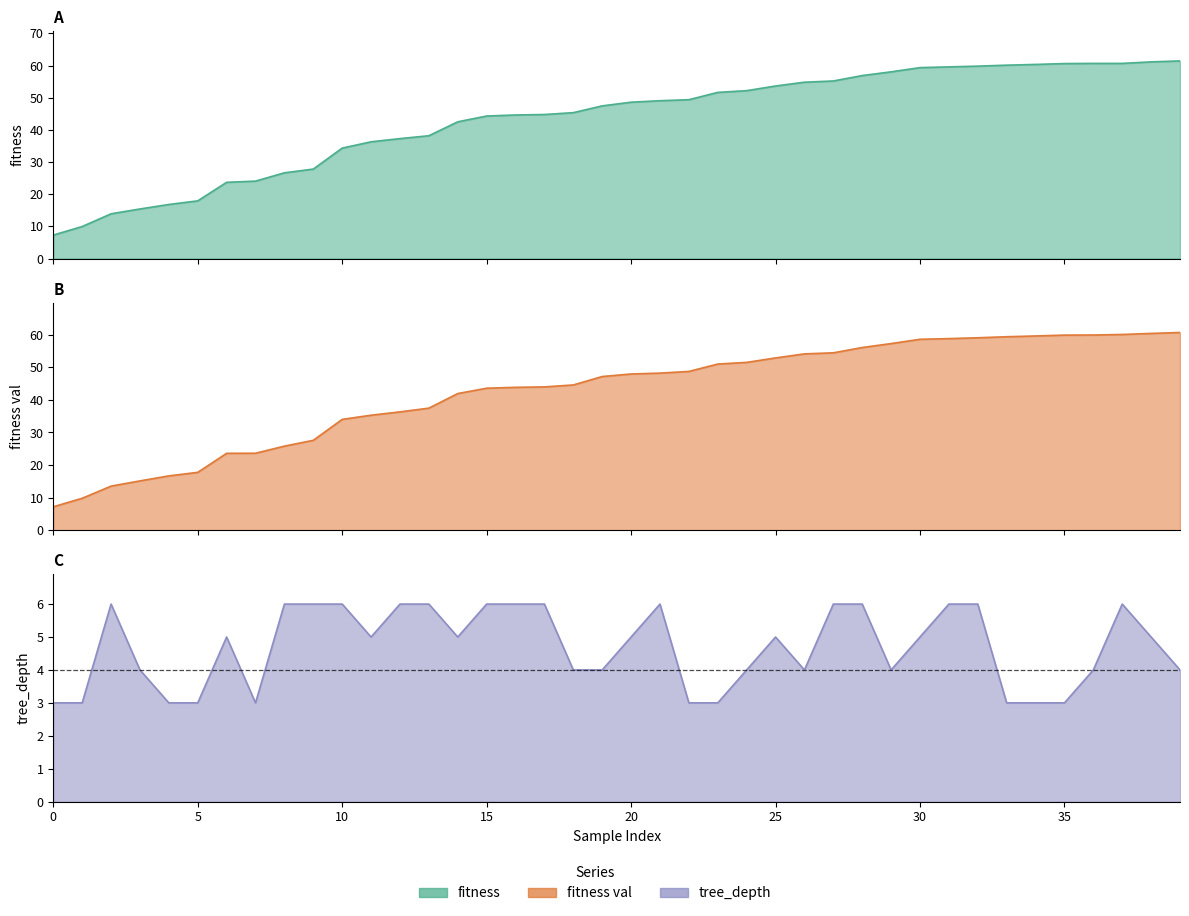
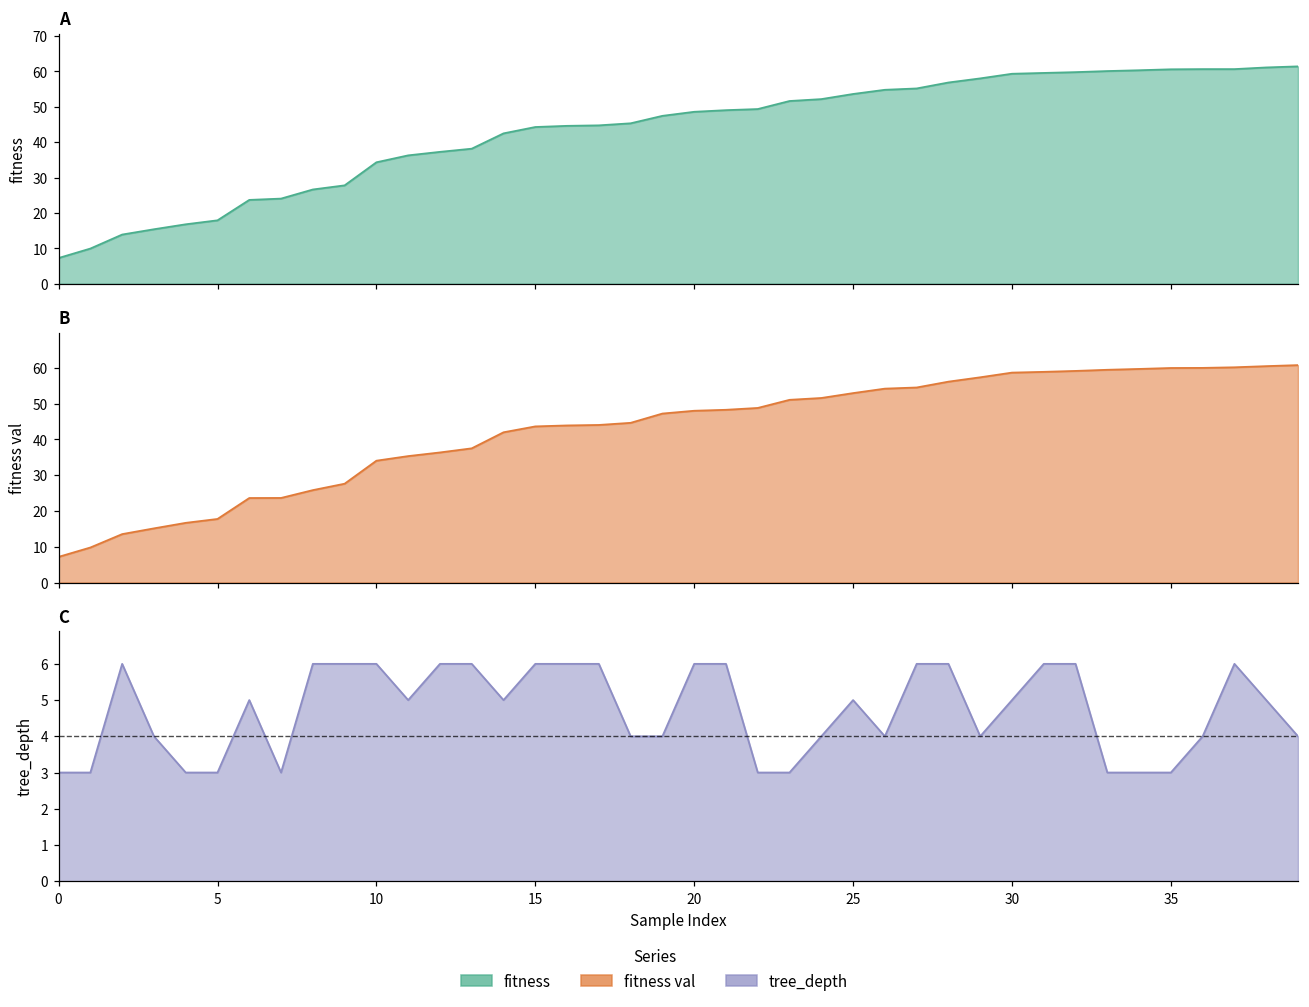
C, 20: 5 -> 6
